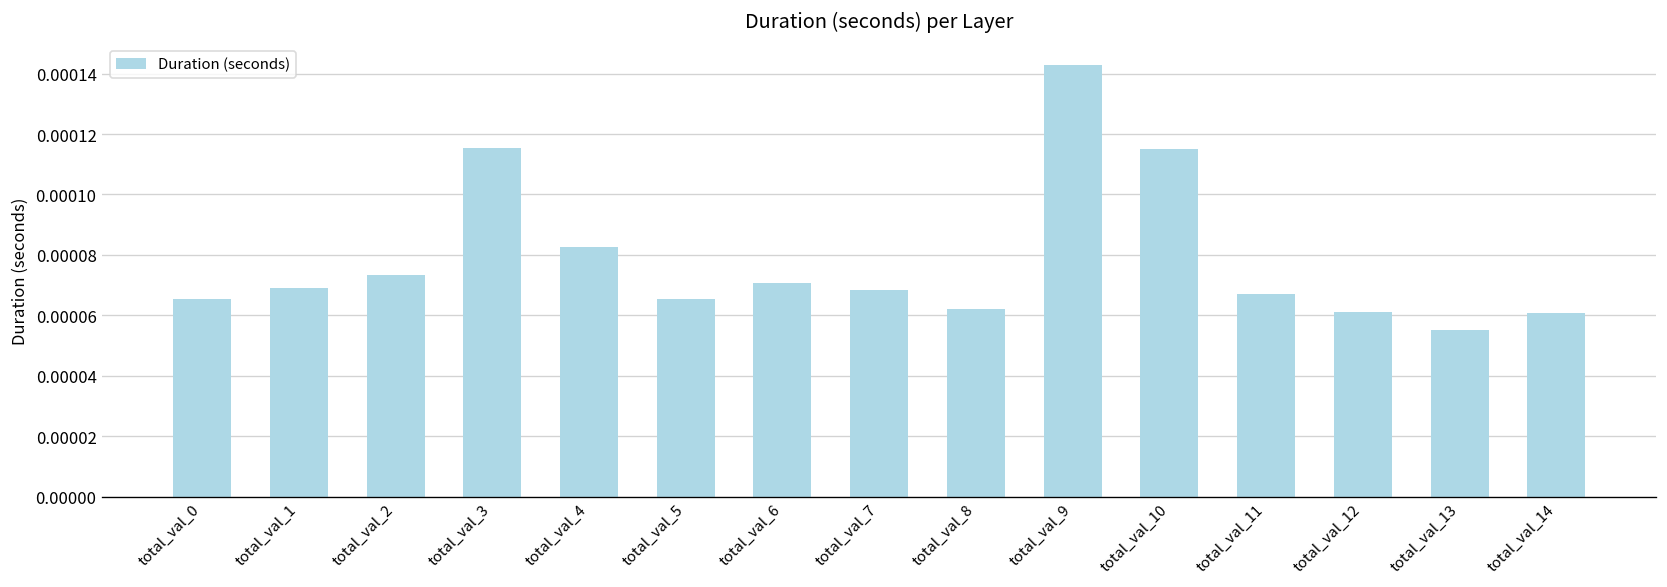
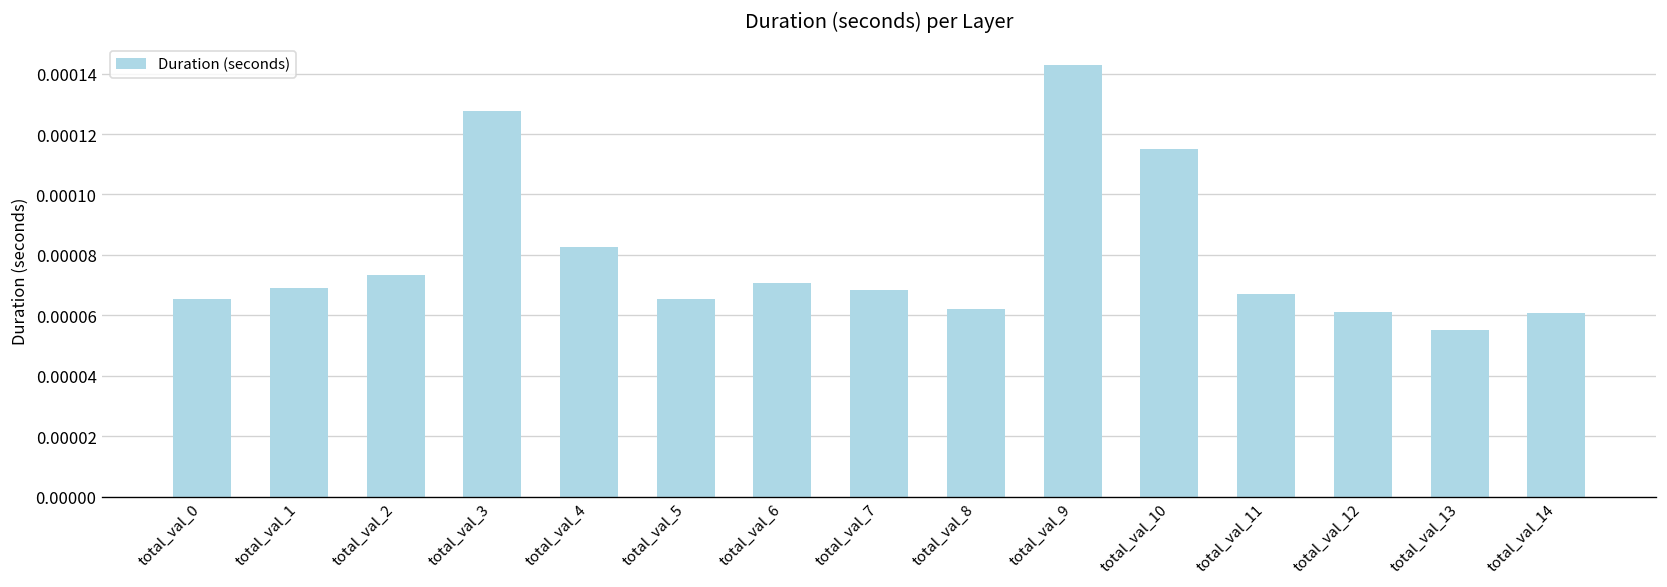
total_val_3: 0.000115 -> 0.000127
